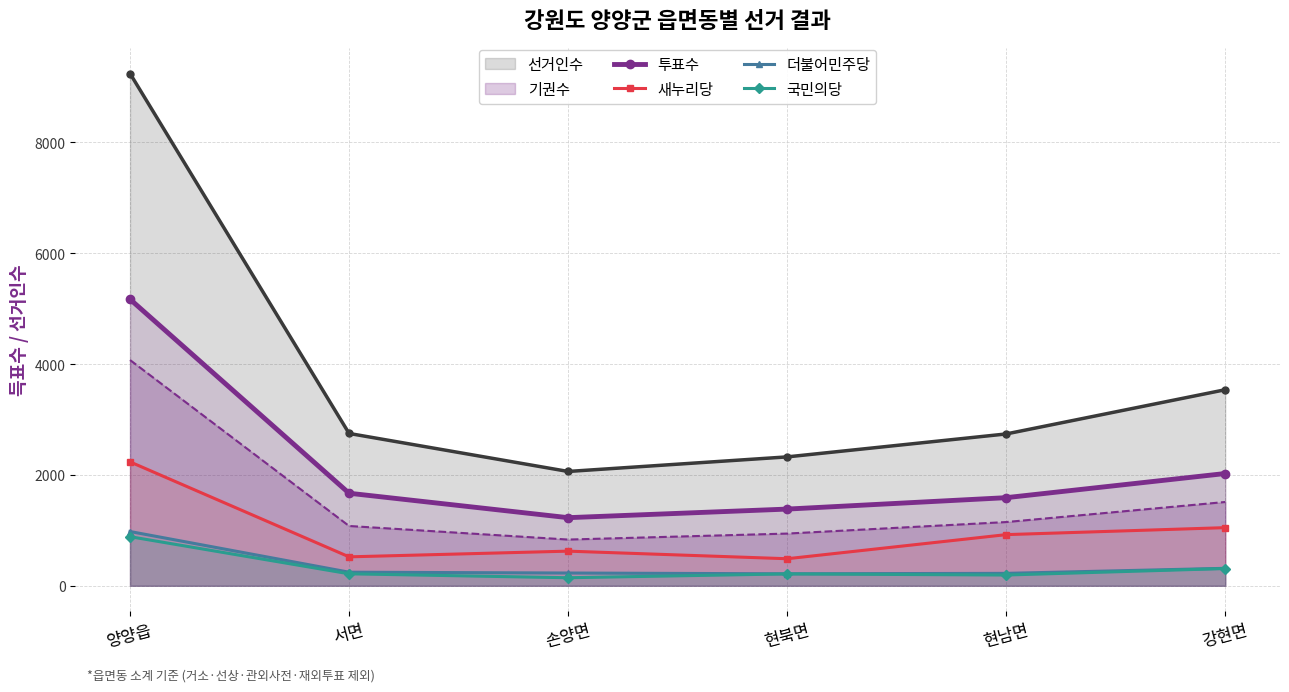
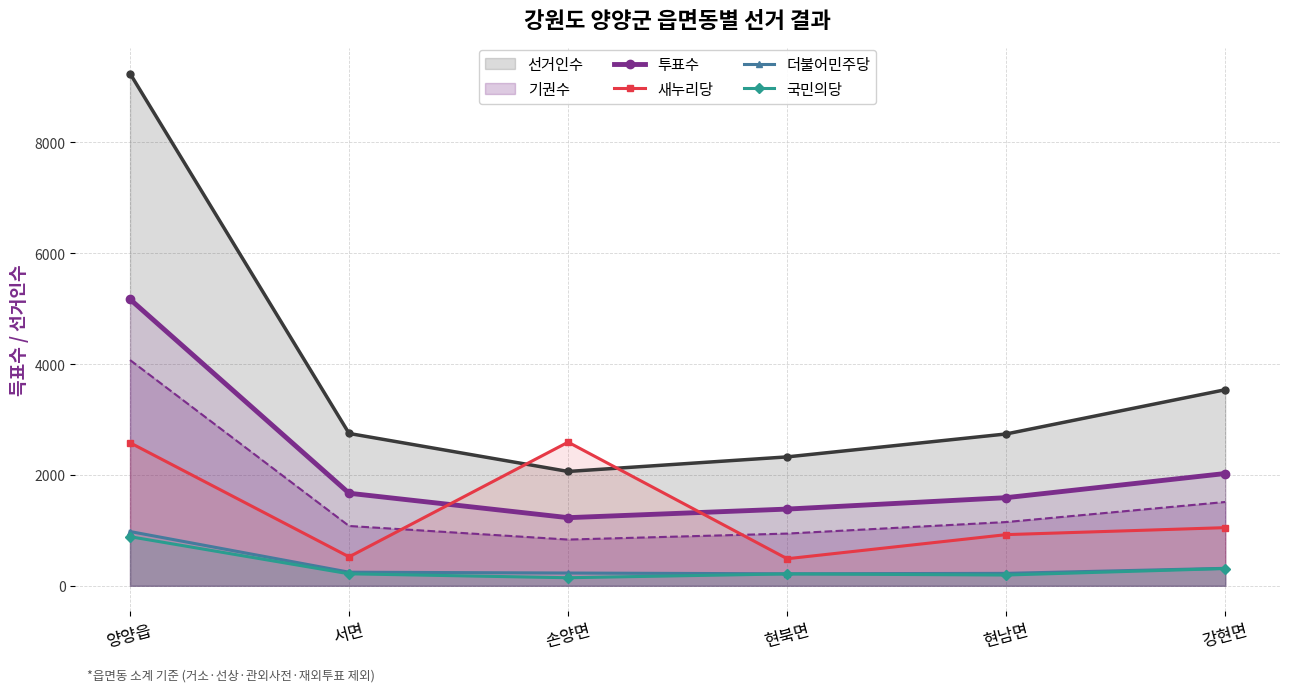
새누리당, 양양읍: 2200 -> 2600
새누리당, 손양면: 600 -> 2600
